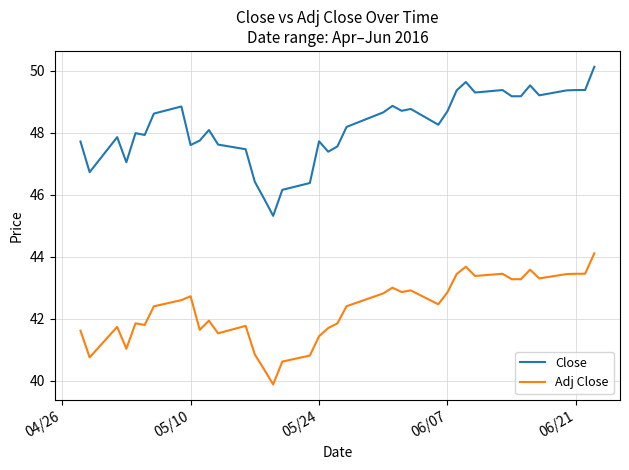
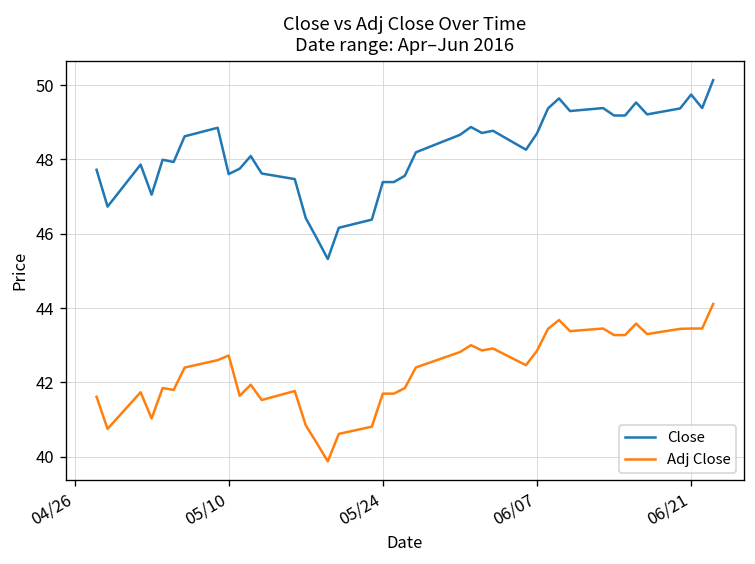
Close, 05/24: 47.7 -> 47.4
Adj Close, 05/24: 41.4 -> 41.7
Close, 06/21: 49.4 -> 49.7
